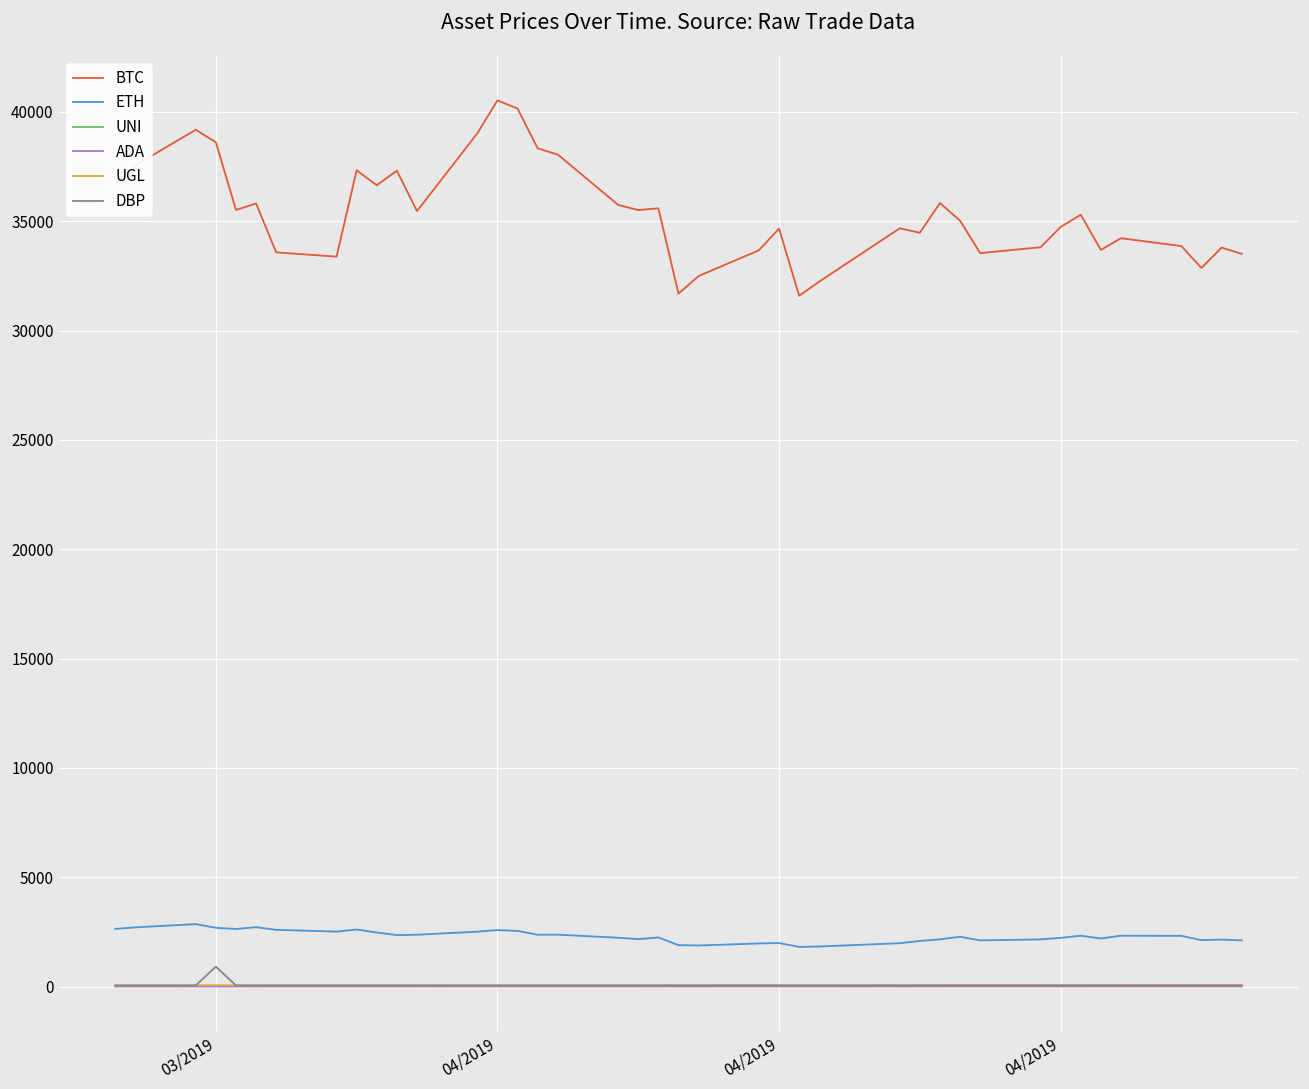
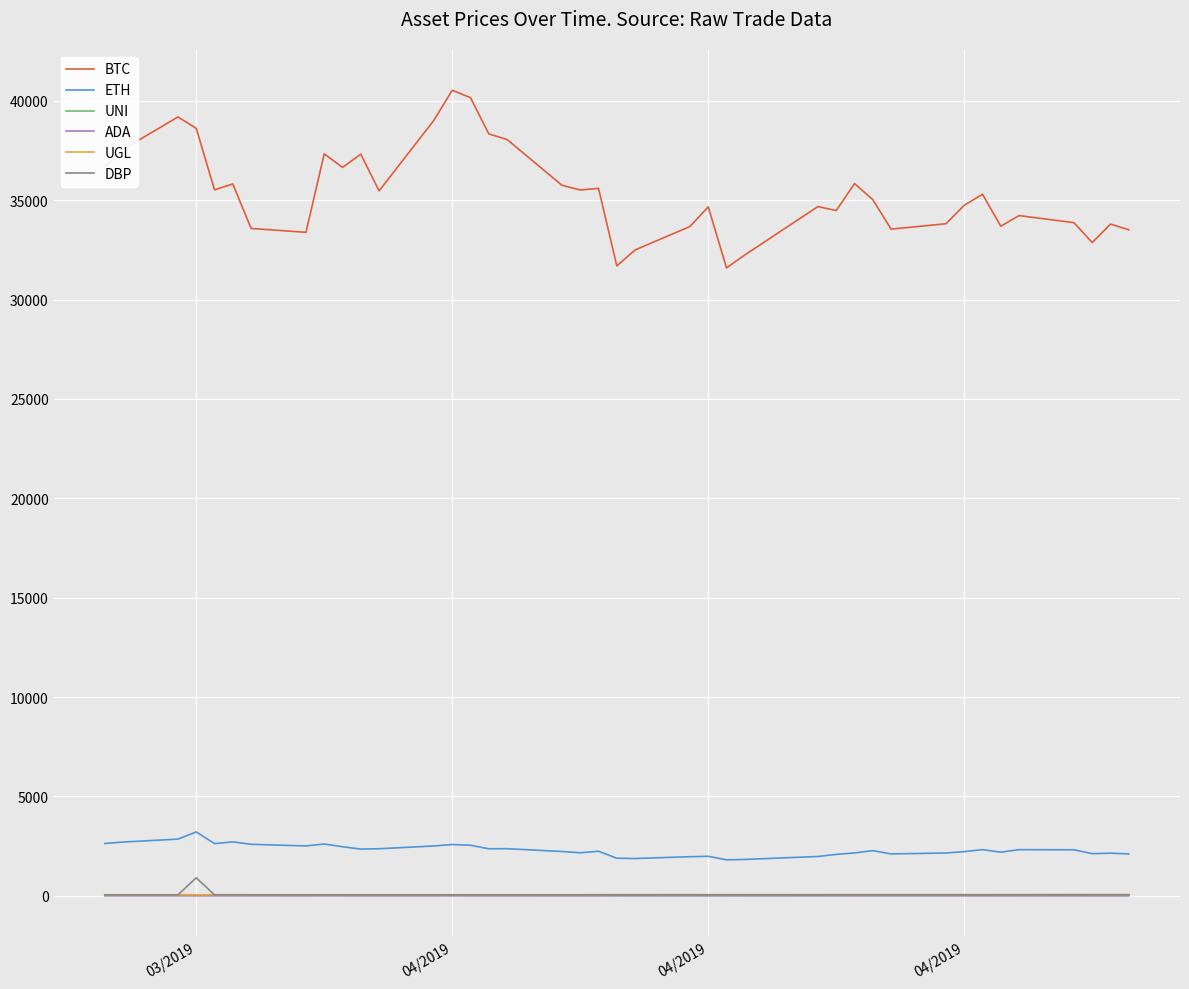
ETH, 03/2019: 2700 -> 3200
